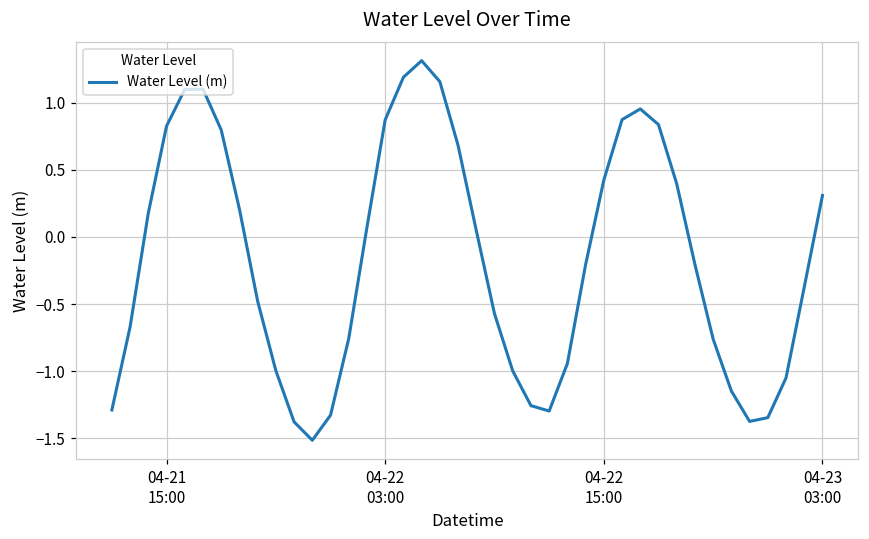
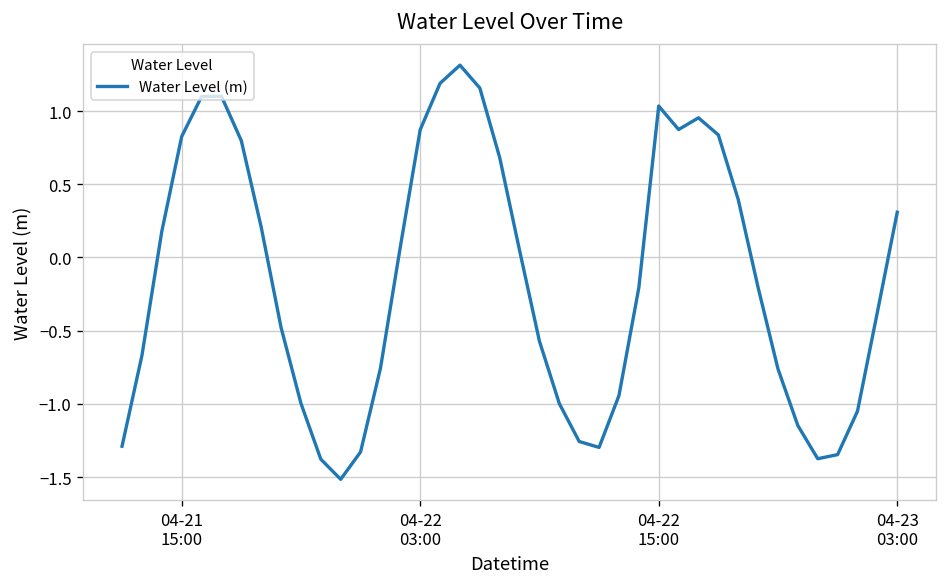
04-22 15:00: 0.42 -> 1.03
